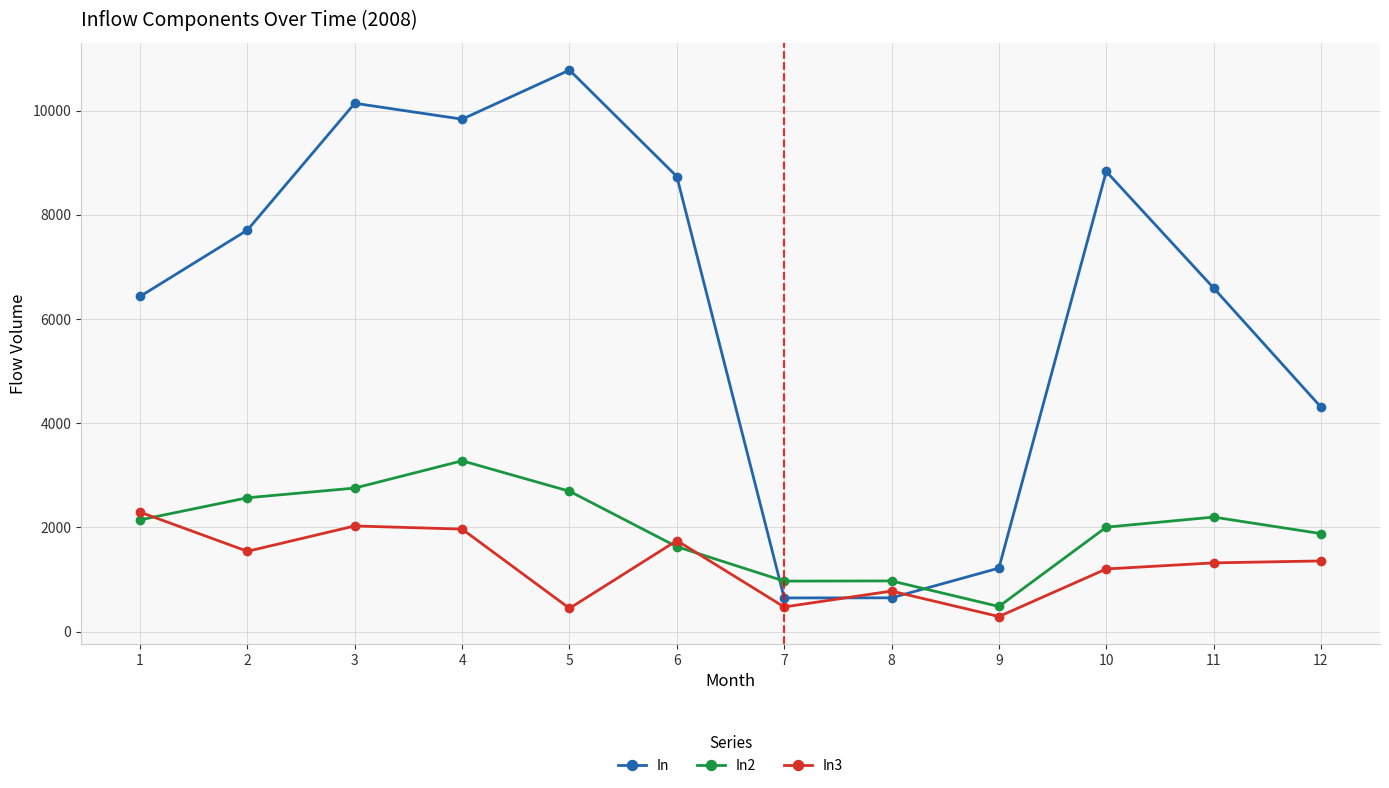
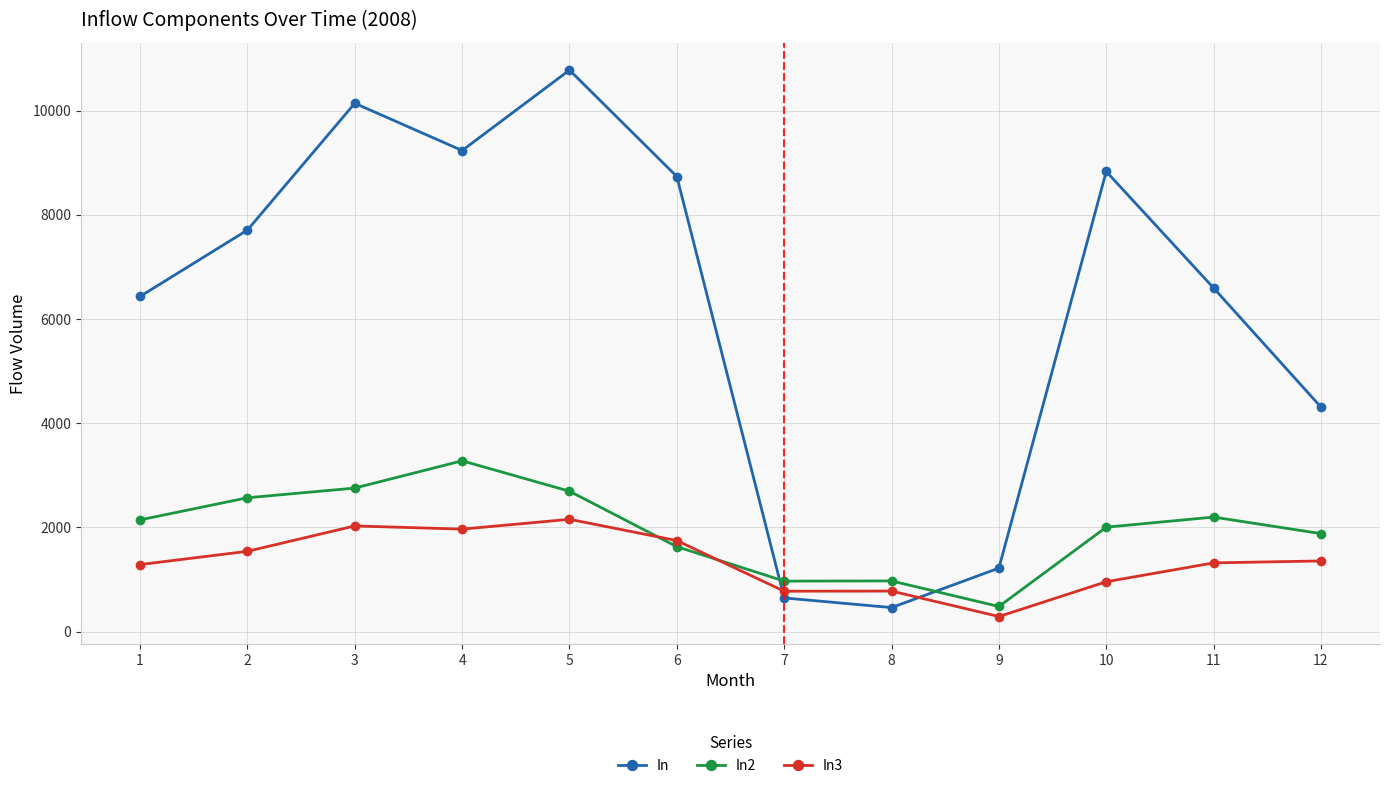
In3, 1: 2300 -> 1300
In, 4: 9800 -> 9200
In3, 5: 400 -> 2200
In3, 7: 500 -> 800
In, 8: 600 -> 500
In3, 10: 1200 -> 1000
